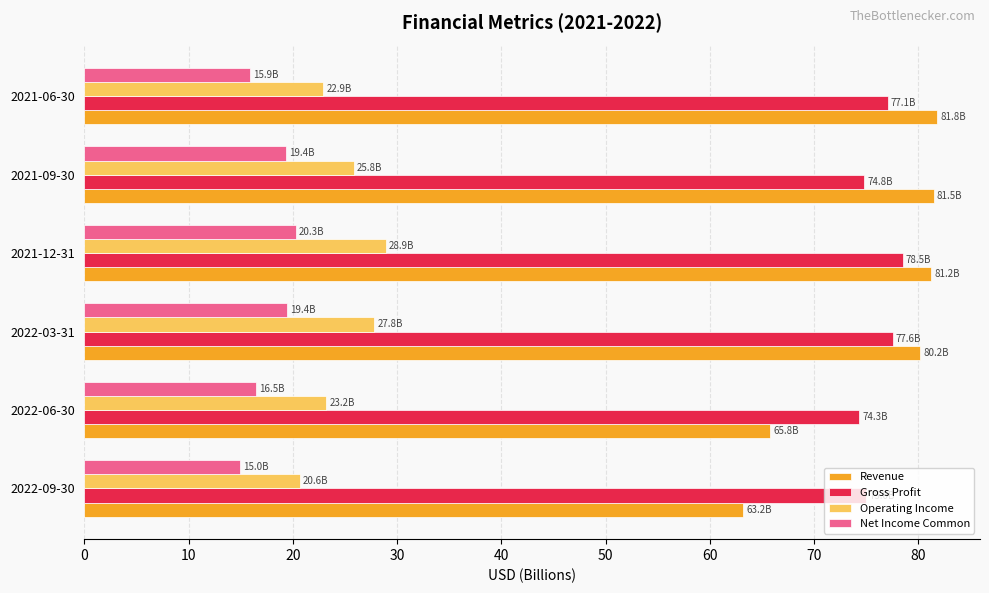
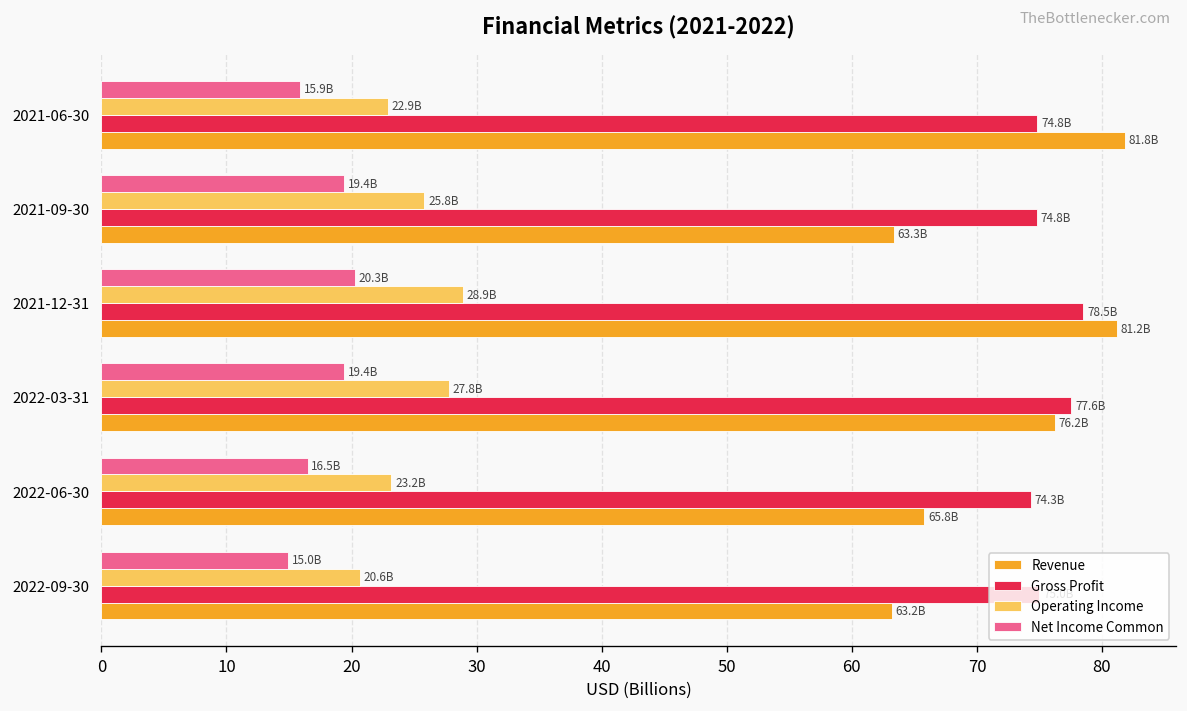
Gross Profit, 2021-06-30: 77.1B -> 74.8B
Revenue, 2021-09-30: 81.5B -> 63.3B
Revenue, 2022-03-31: 80.2B -> 76.2B
